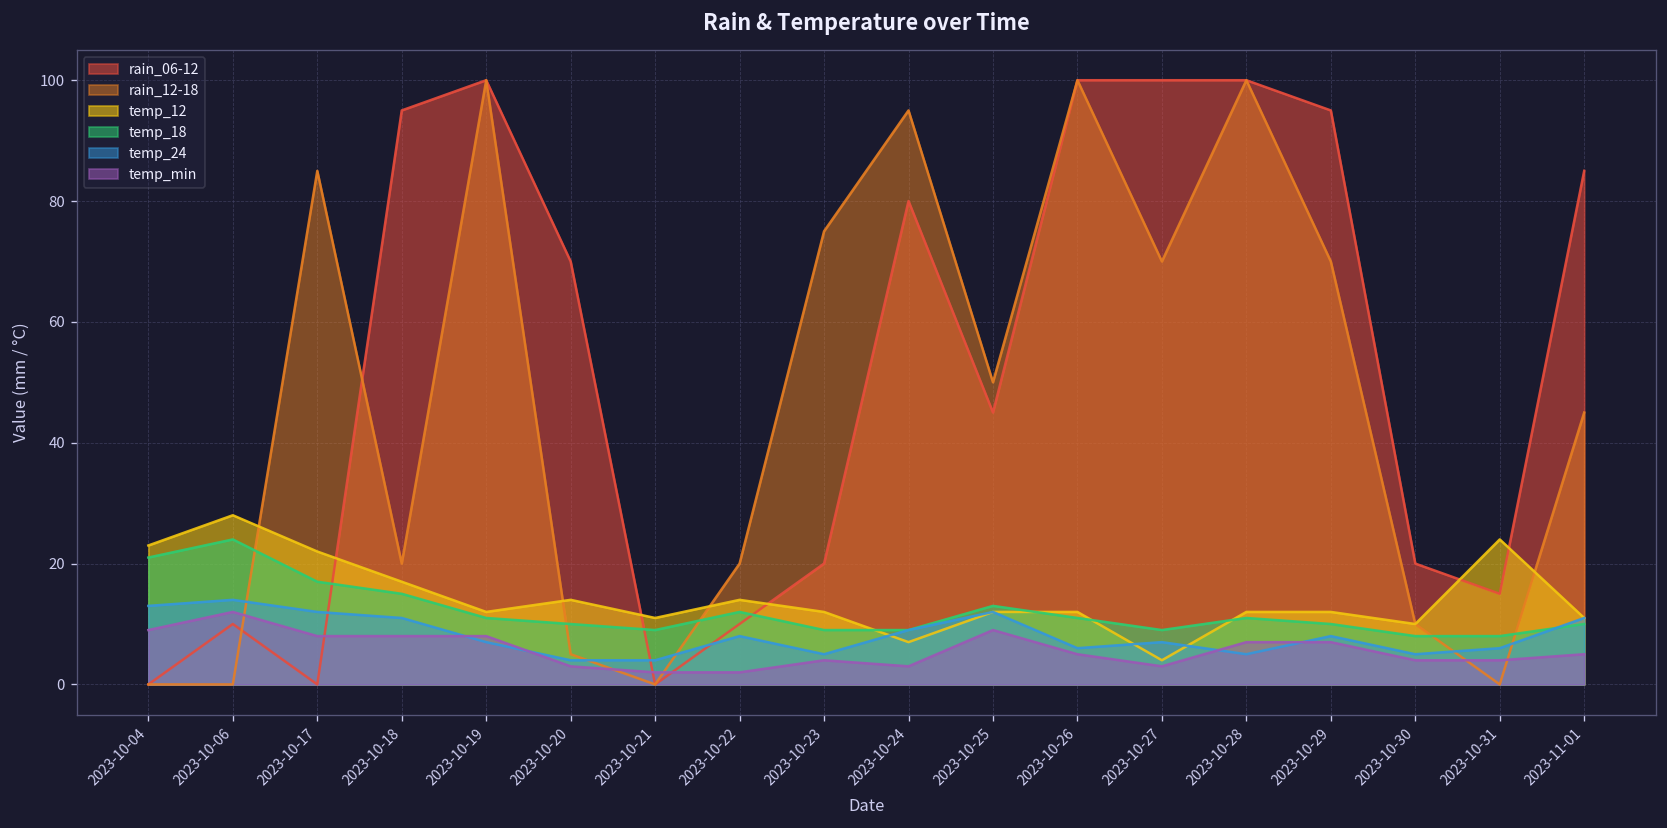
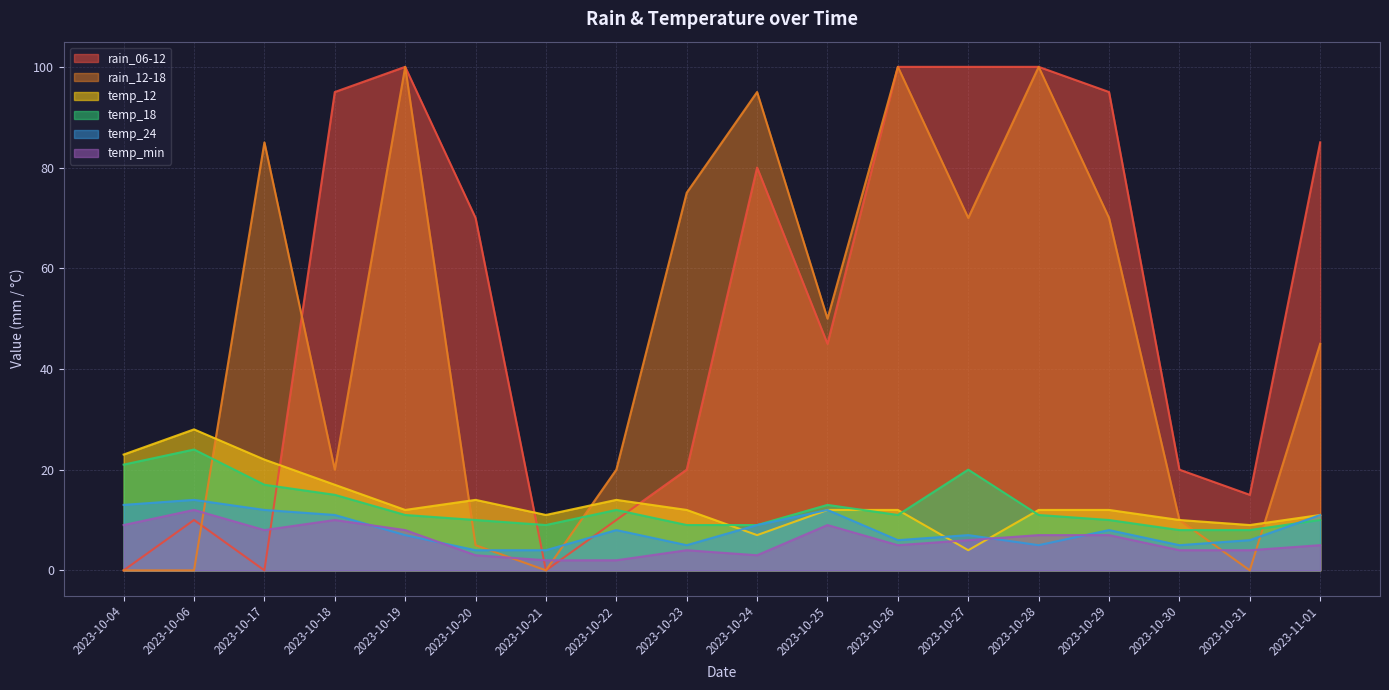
temp_min, 2023-10-18: 8 -> 10
temp_18, 2023-10-27: 9 -> 20
temp_min, 2023-10-27: 3 -> 6
temp_12, 2023-10-31: 24 -> 9
